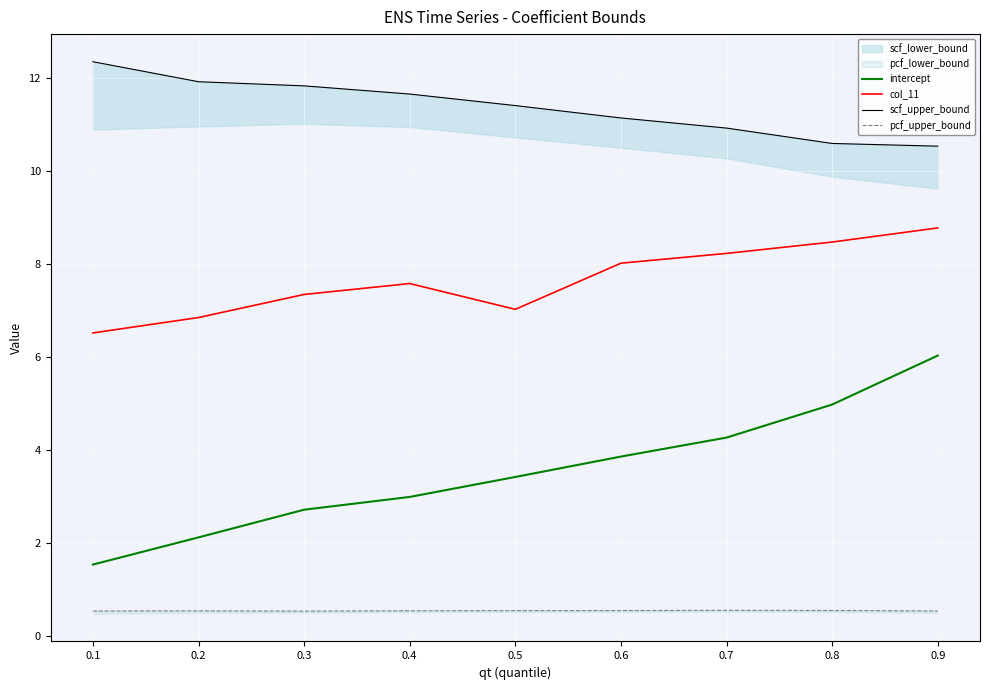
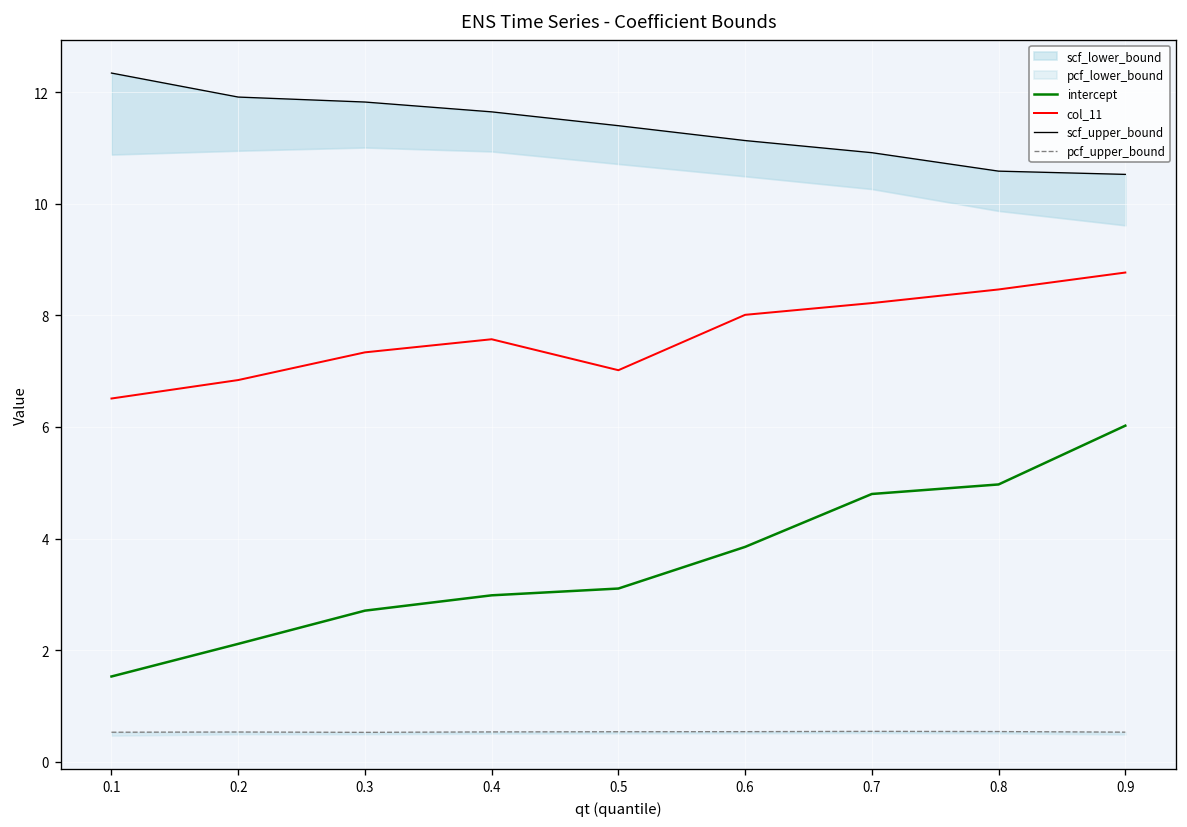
intercept, 0.5: 3.4 -> 3.1
intercept, 0.7: 4.3 -> 4.8
